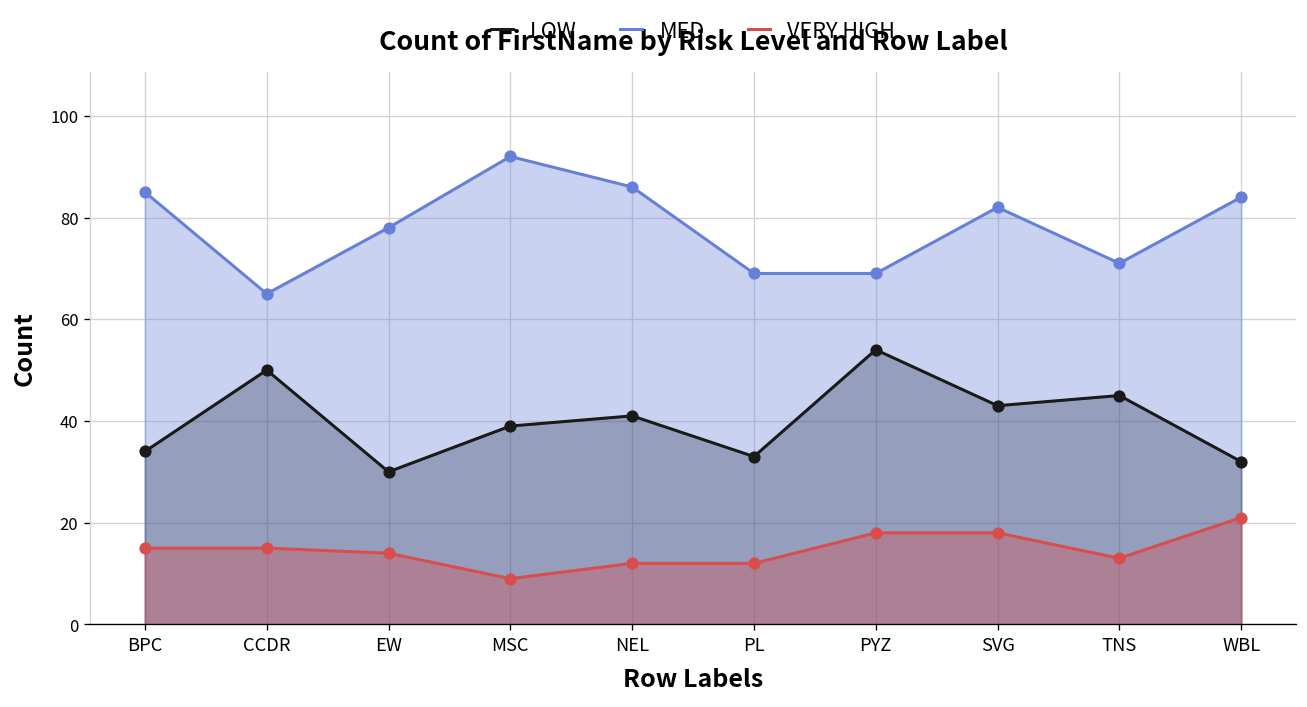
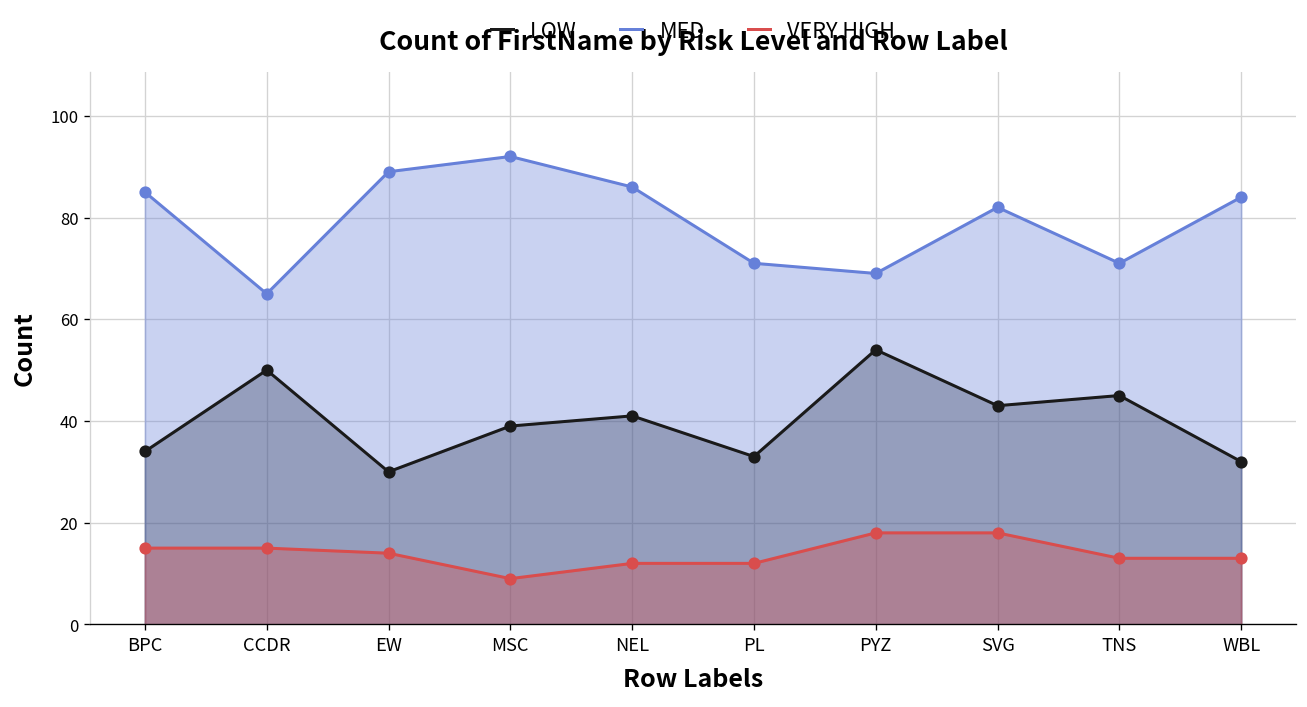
MED, EW: 78 -> 89
MED, PL: 69 -> 71
VERY HIGH, WBL: 21 -> 13
